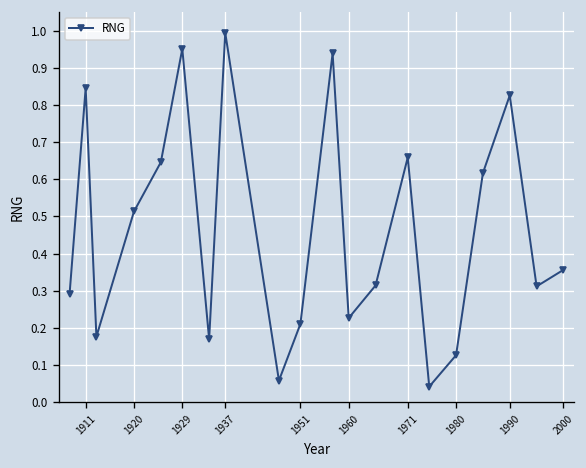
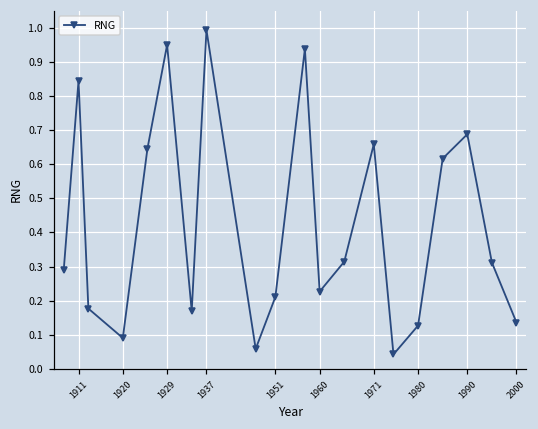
1920: 0.51 -> 0.09
1990: 0.83 -> 0.69
2000: 0.36 -> 0.14
